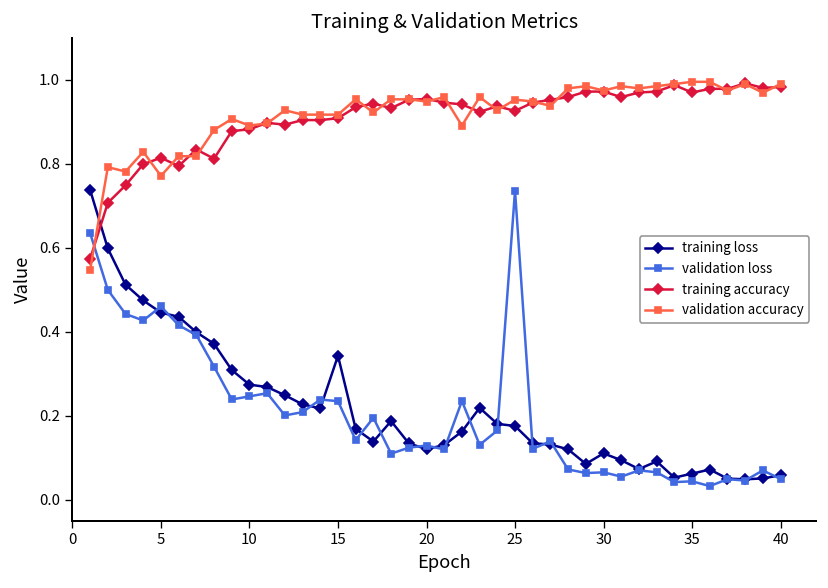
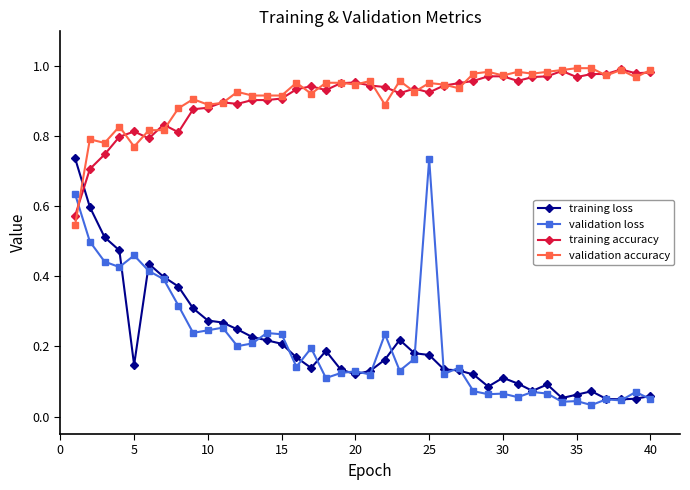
training loss, 5: 0.45 -> 0.15
training loss, 15: 0.34 -> 0.21
